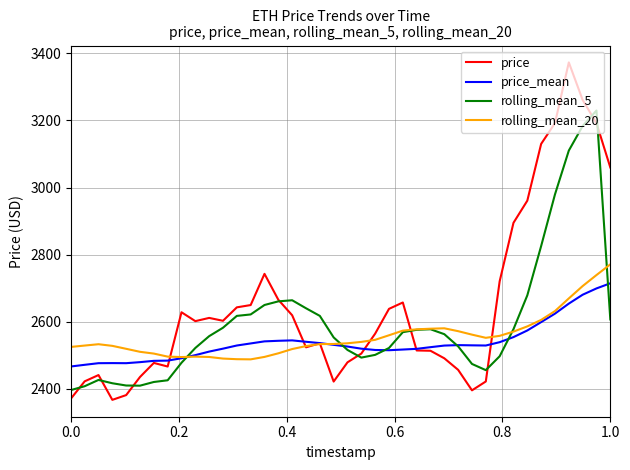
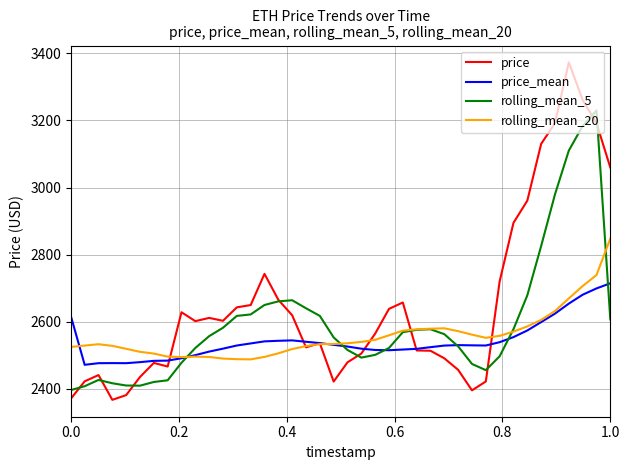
price_mean, 0.0: 2470 -> 2620
rolling_mean_20, 1.0: 2770 -> 2850
